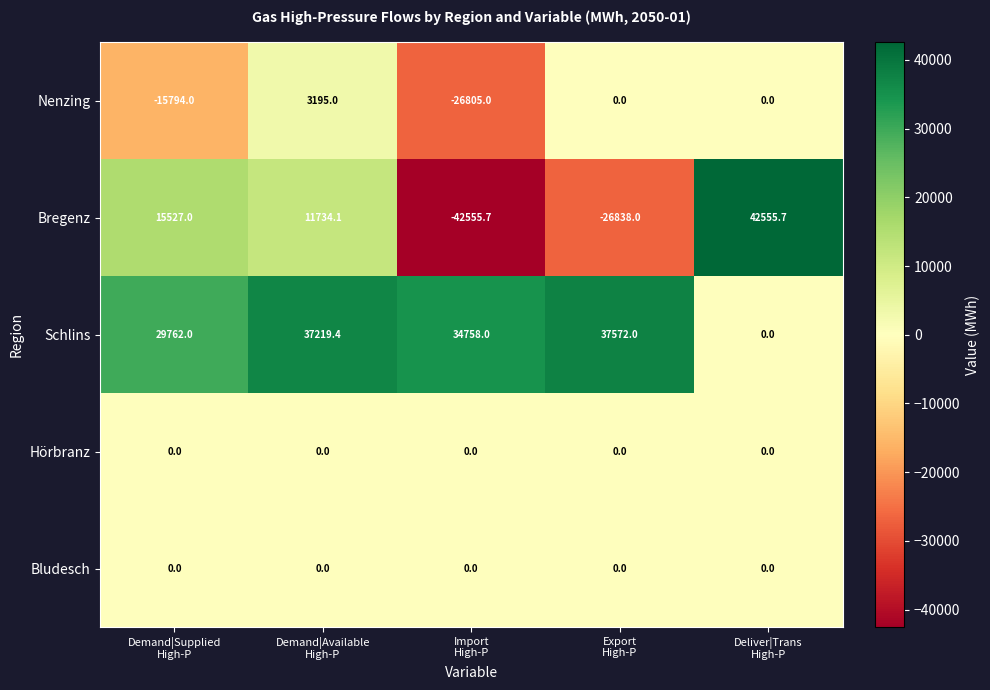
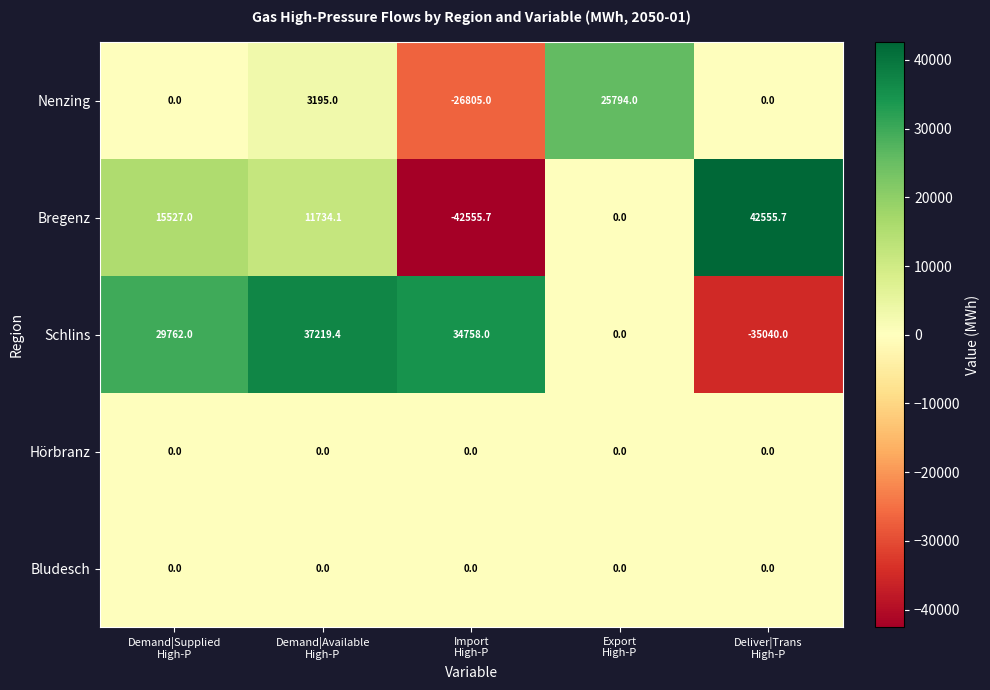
Nenzing, Demand|Supplied High-P: -15794.0 -> 0.0
Nenzing, Export High-P: 0.0 -> 25794.0
Bregenz, Export High-P: -26838.0 -> 0.0
Schlins, Export High-P: 37572.0 -> 0.0
Schlins, Deliver|Trans High-P: 0.0 -> -35040.0
